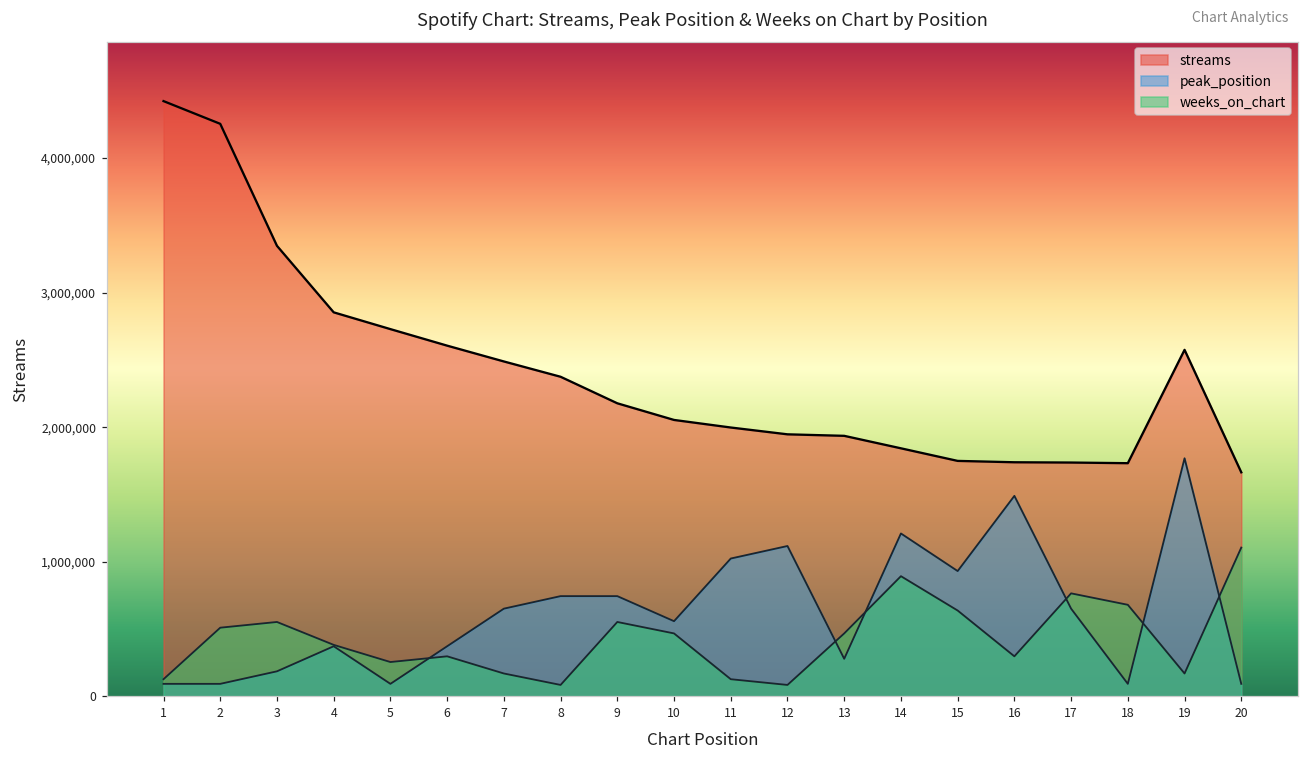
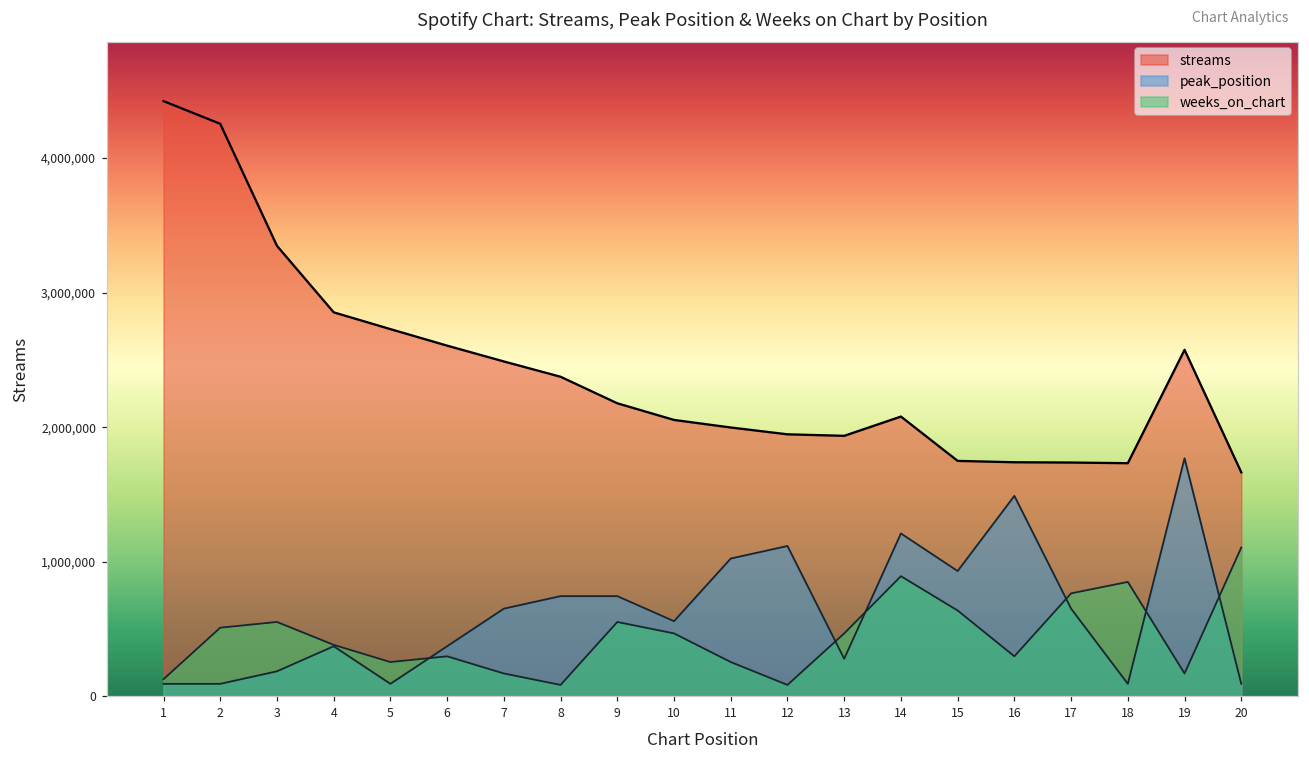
weeks_on_chart, 11: 130,000 -> 260,000
streams, 14: 1,840,000 -> 2,080,000
weeks_on_chart, 18: 680,000 -> 850,000
